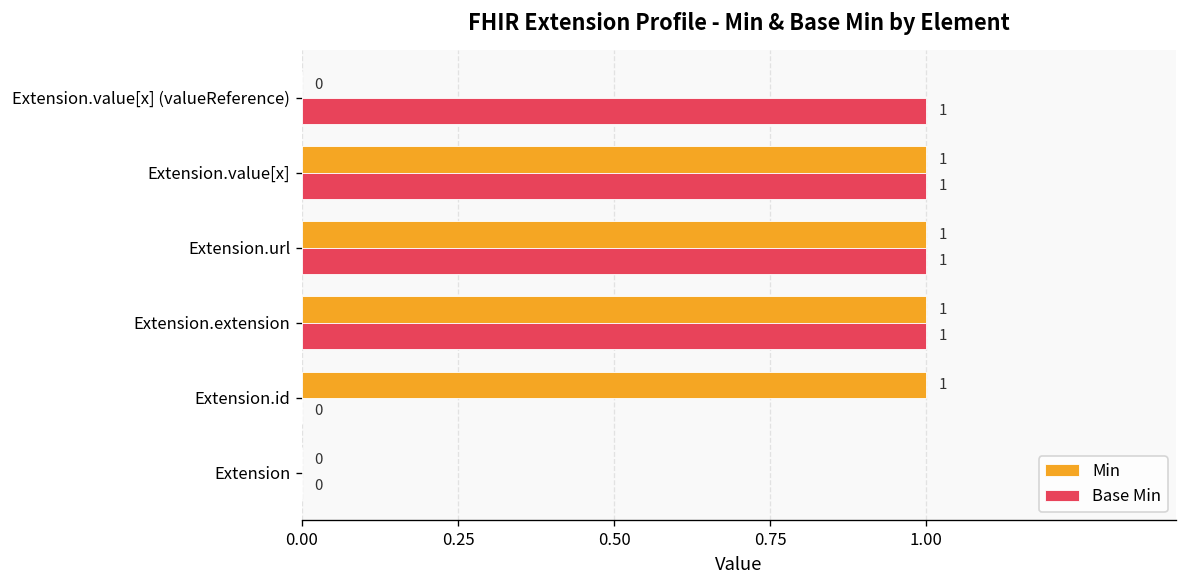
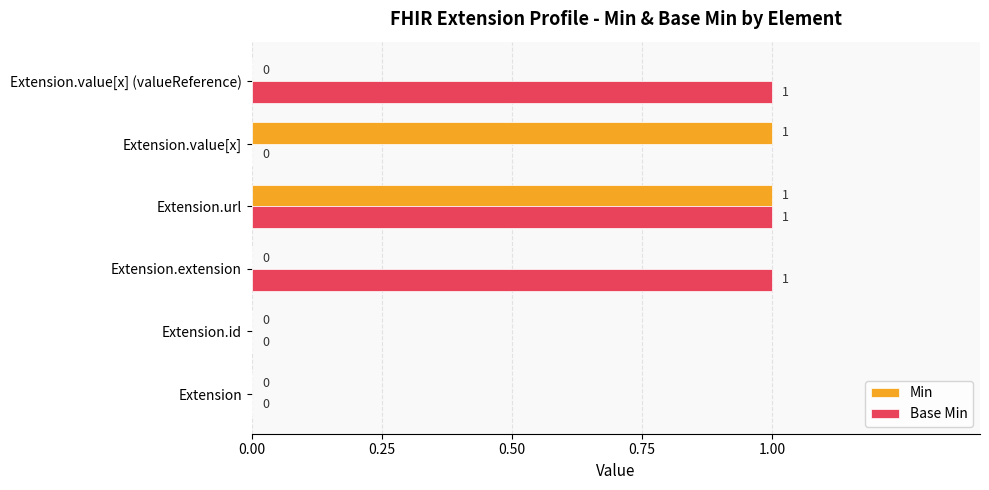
Base Min, Extension.value[x]: 1 -> 0
Min, Extension.extension: 1 -> 0
Min, Extension.id: 1 -> 0
